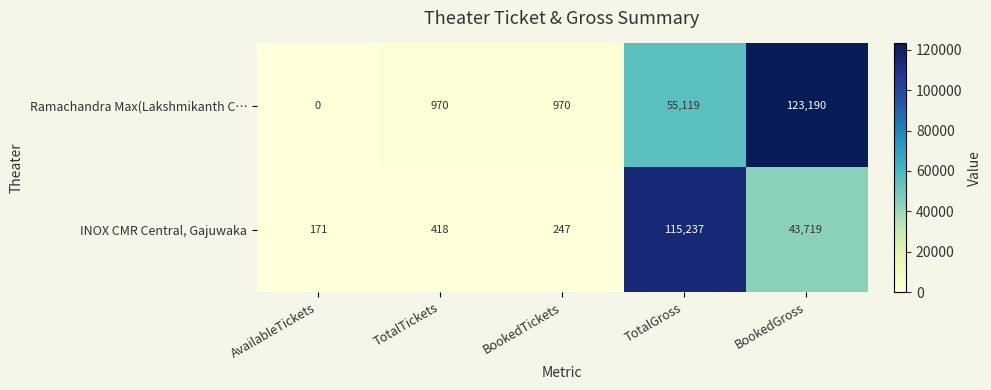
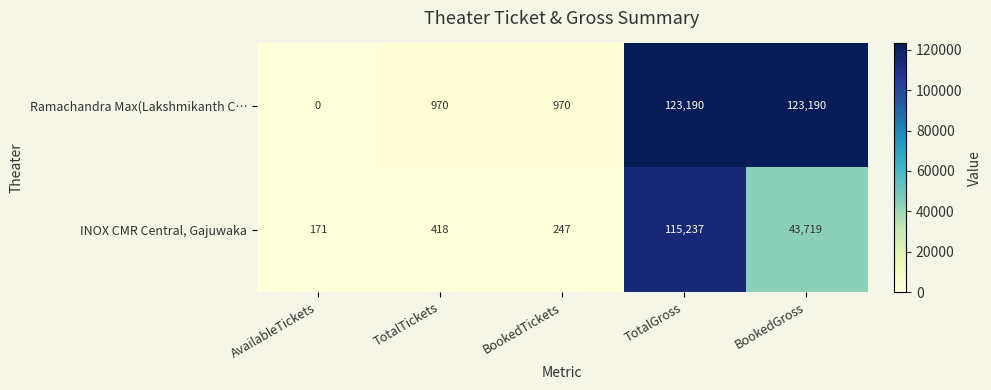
Ramachandra Max(Lakshmikanth C…, TotalGross: 55,119 -> 123,190
